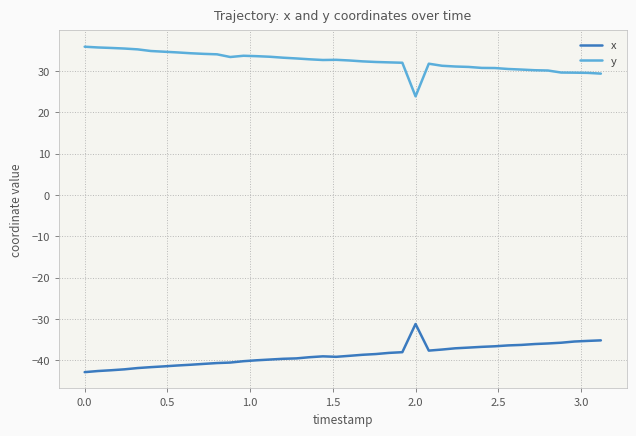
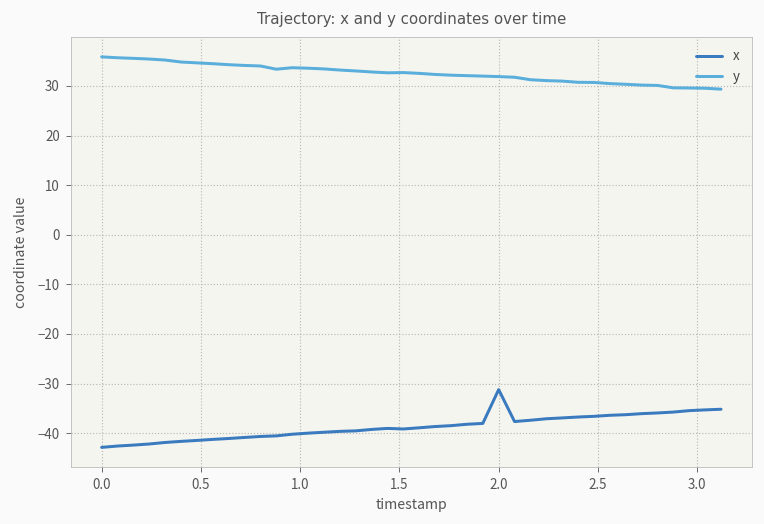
y, 2.0: 24 -> 32
